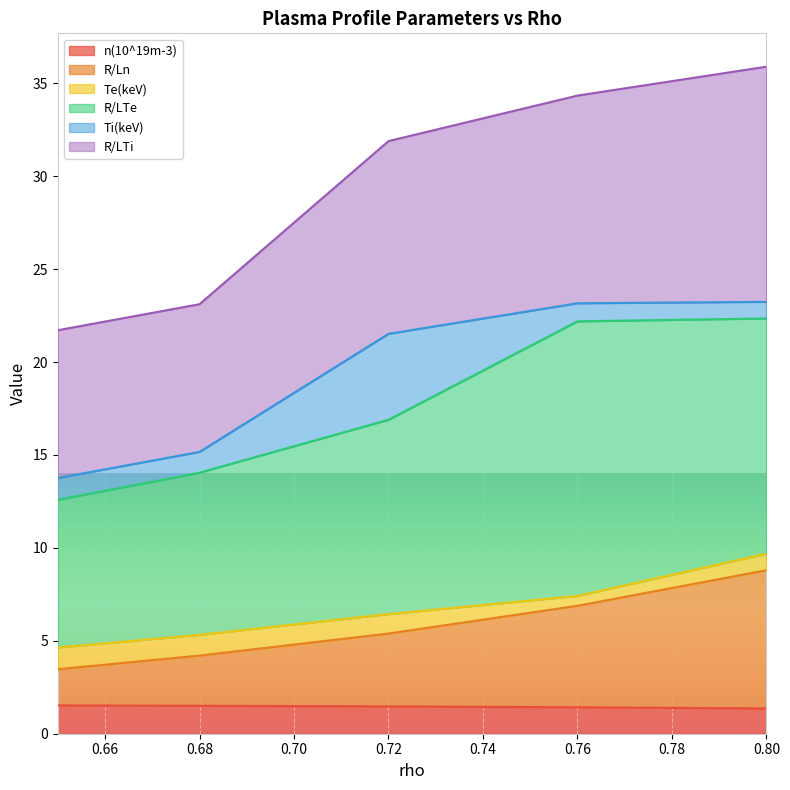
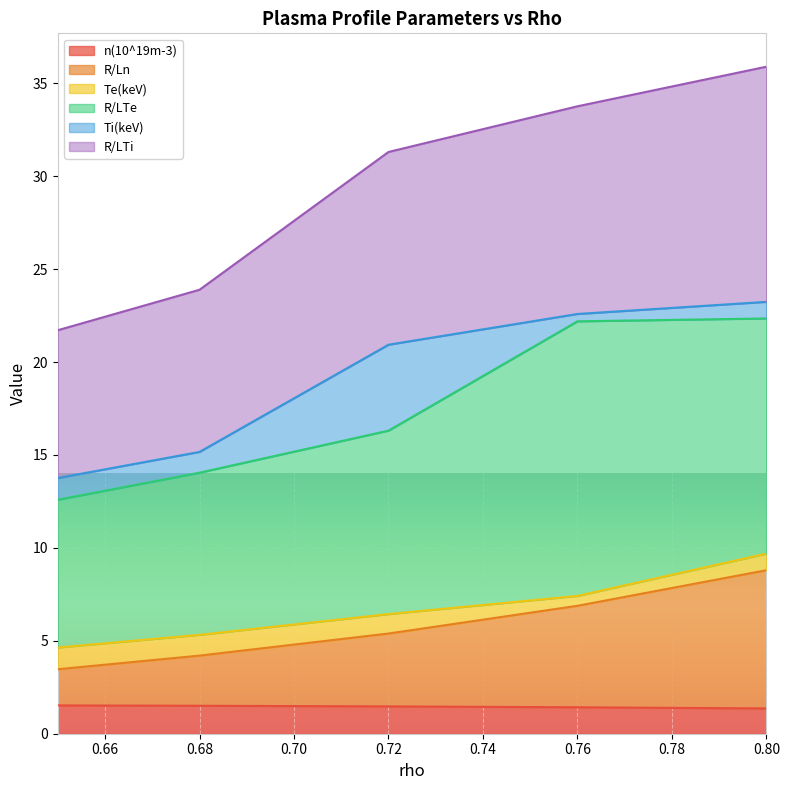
R/LTi, 0.68: 7.9 -> 8.7
R/LTe, 0.72: 10.5 -> 9.9
Ti(keV), 0.76: 1.0 -> 0.4
